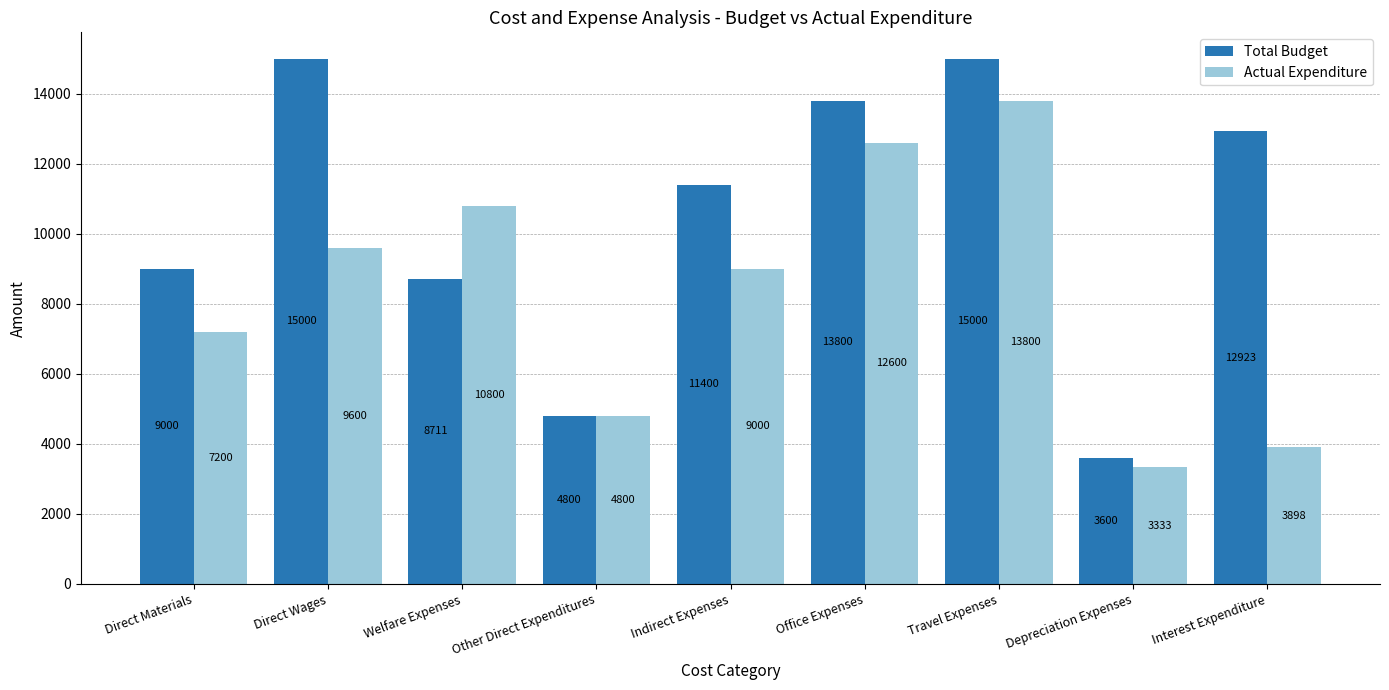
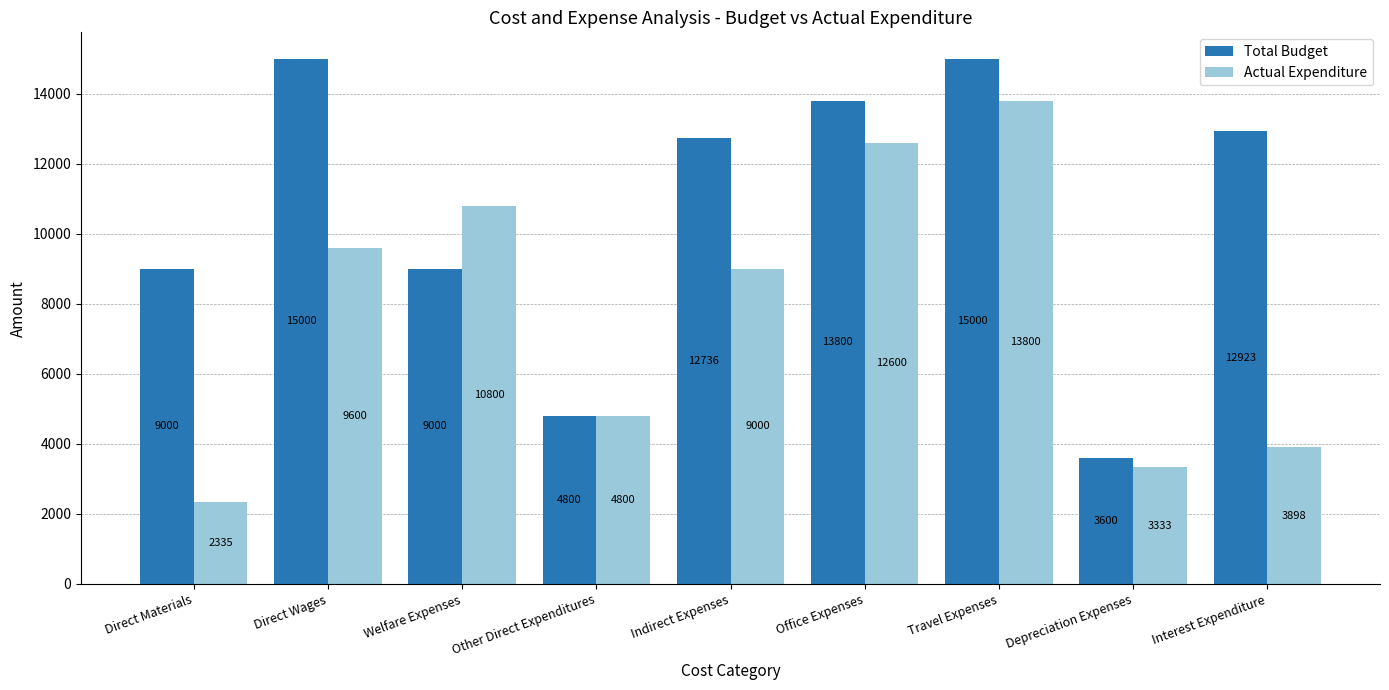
Actual Expenditure, Direct Materials: 7200 -> 2335
Total Budget, Welfare Expenses: 8711 -> 9000
Total Budget, Indirect Expenses: 11400 -> 12736
